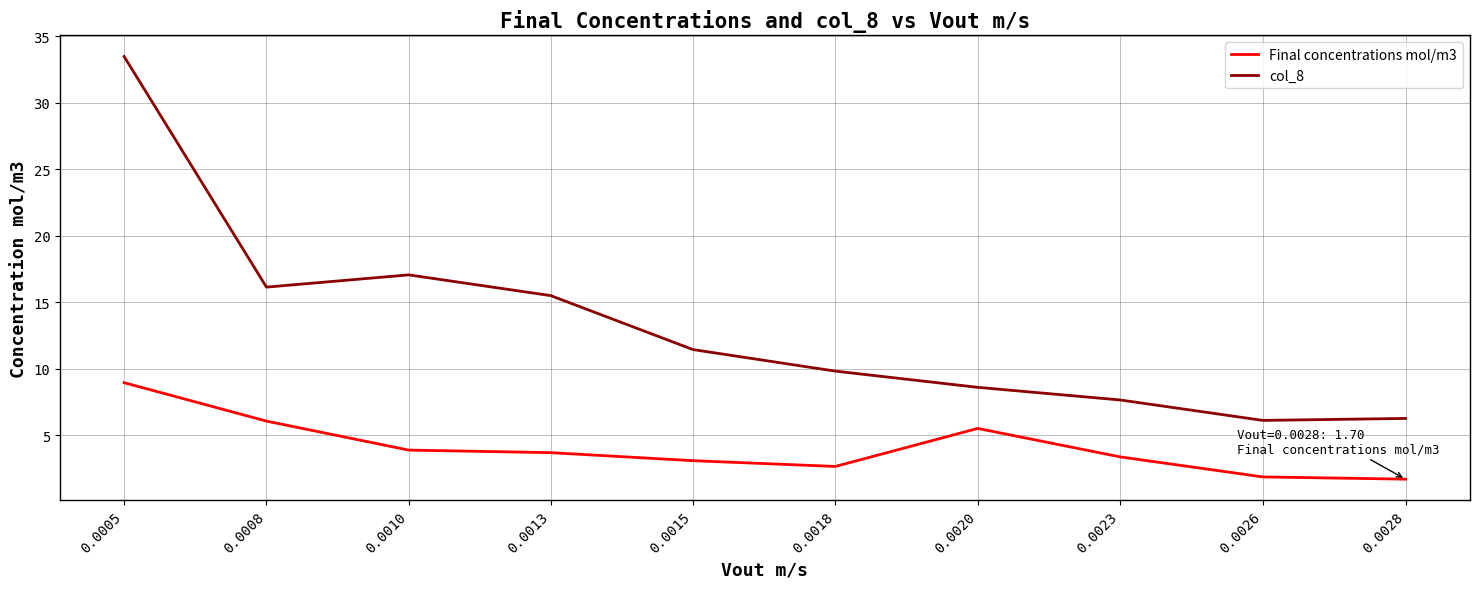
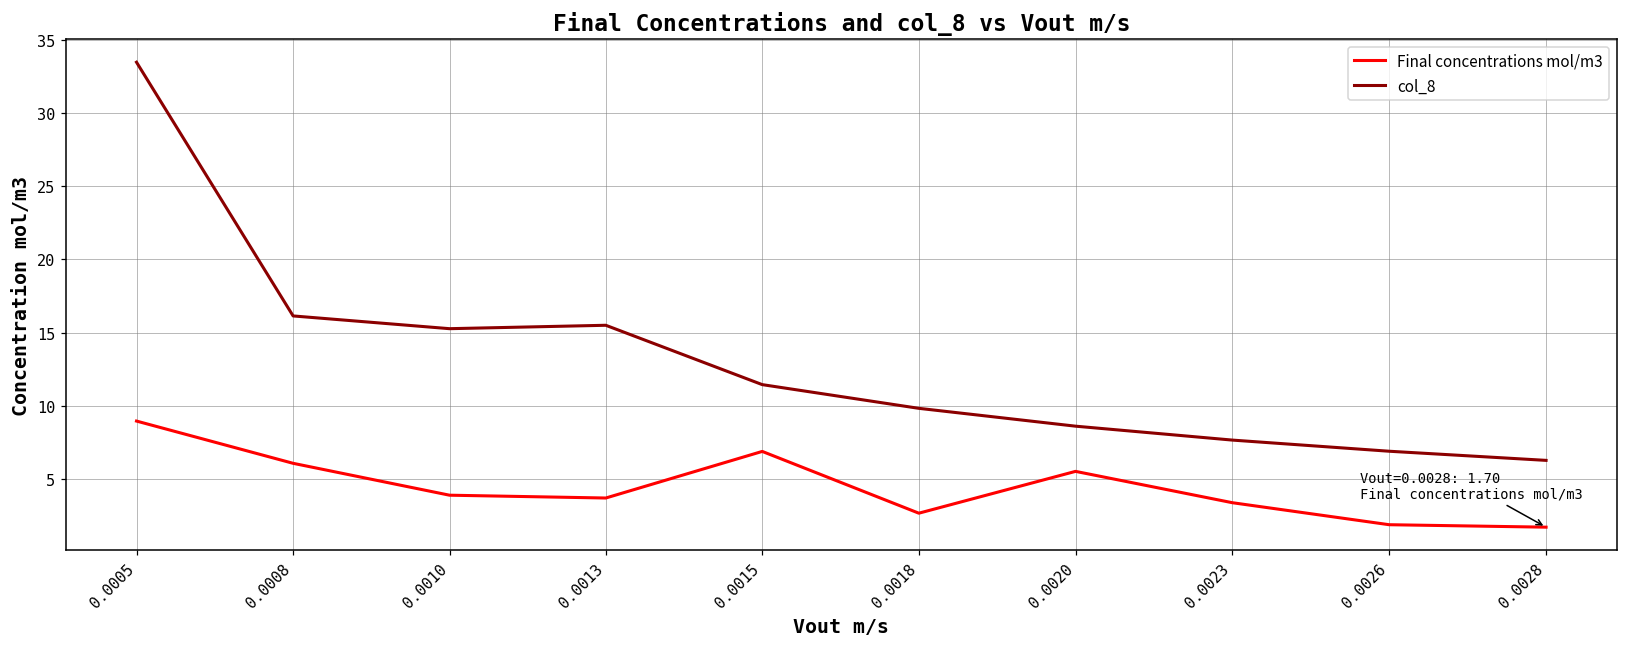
col_8, 0.0010: 17.1 -> 15.3
Final concentrations mol/m3, 0.0015: 3.1 -> 6.9
col_8, 0.0026: 6.1 -> 6.9
